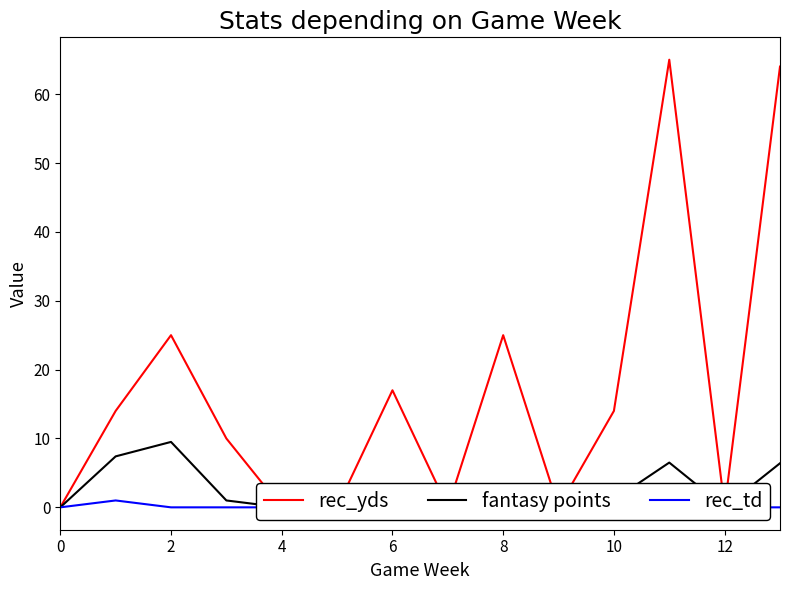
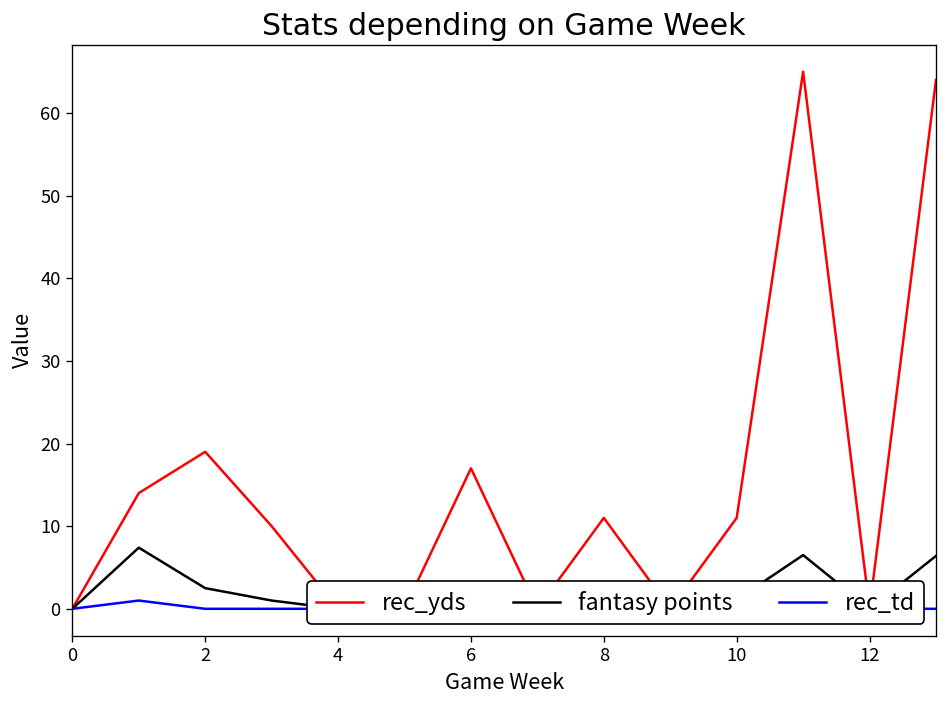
rec_yds, 2: 25 -> 19
fantasy points, 2: 10 -> 3
rec_yds, 8: 25 -> 11
rec_yds, 10: 14 -> 11
